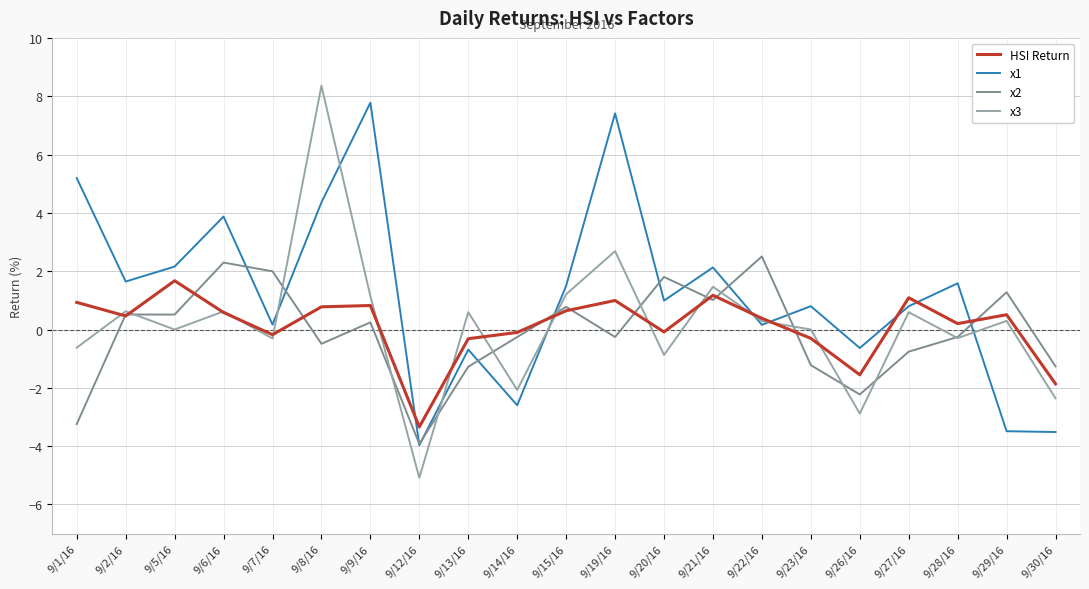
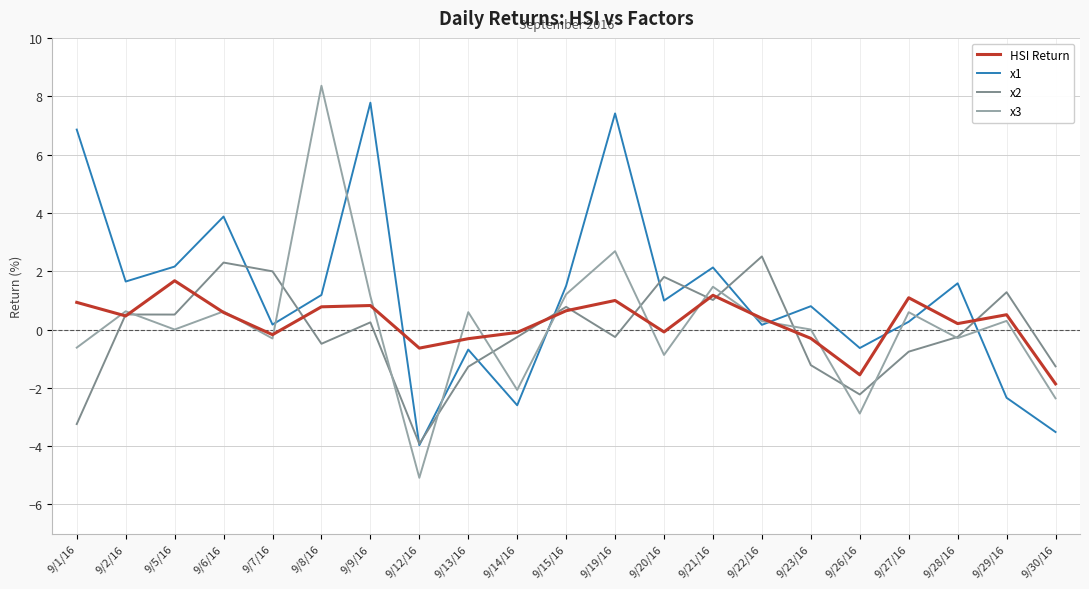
x1, 9/1/16: 5.2 -> 6.9
x1, 9/8/16: 4.4 -> 1.2
HSI Return, 9/12/16: -3.3 -> -0.6
x1, 9/27/16: 0.8 -> 0.3
x1, 9/29/16: -3.5 -> -2.3
